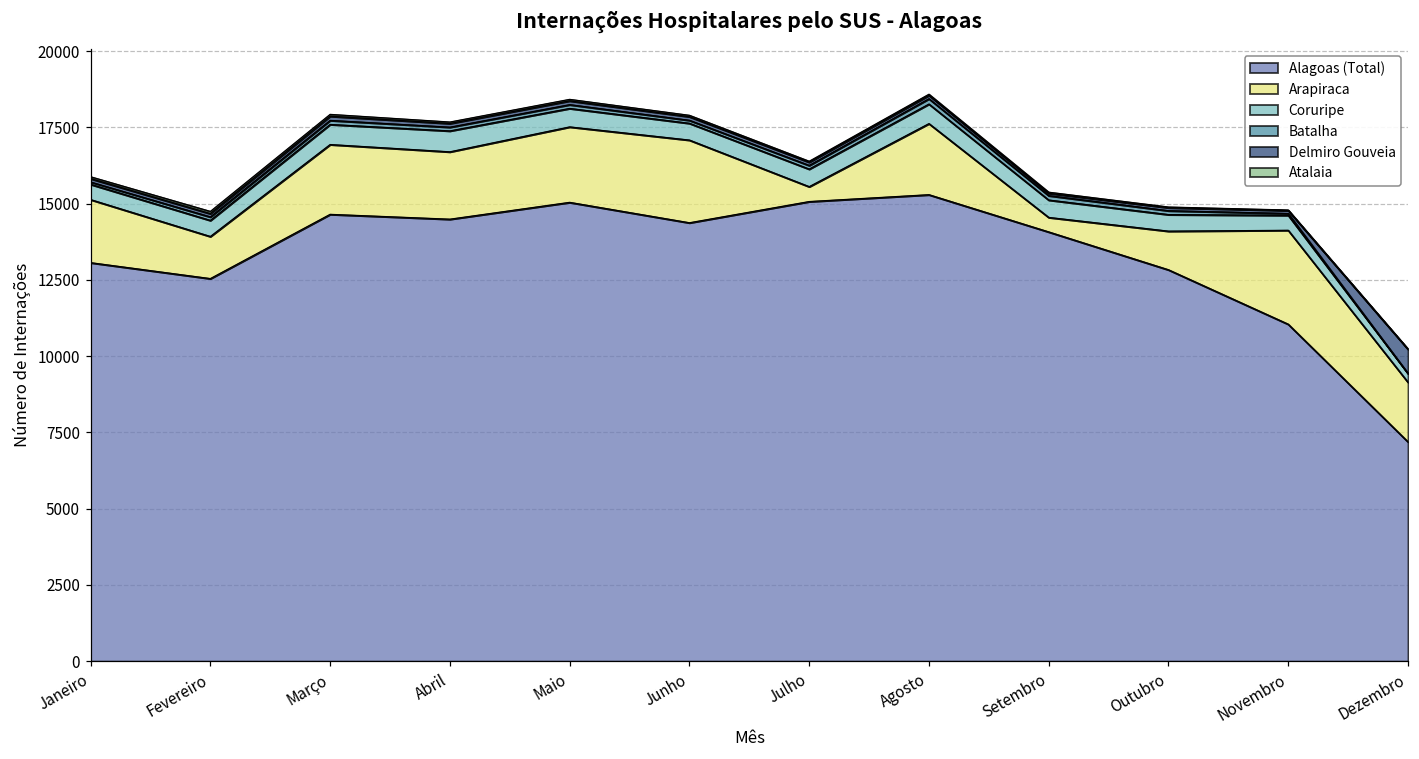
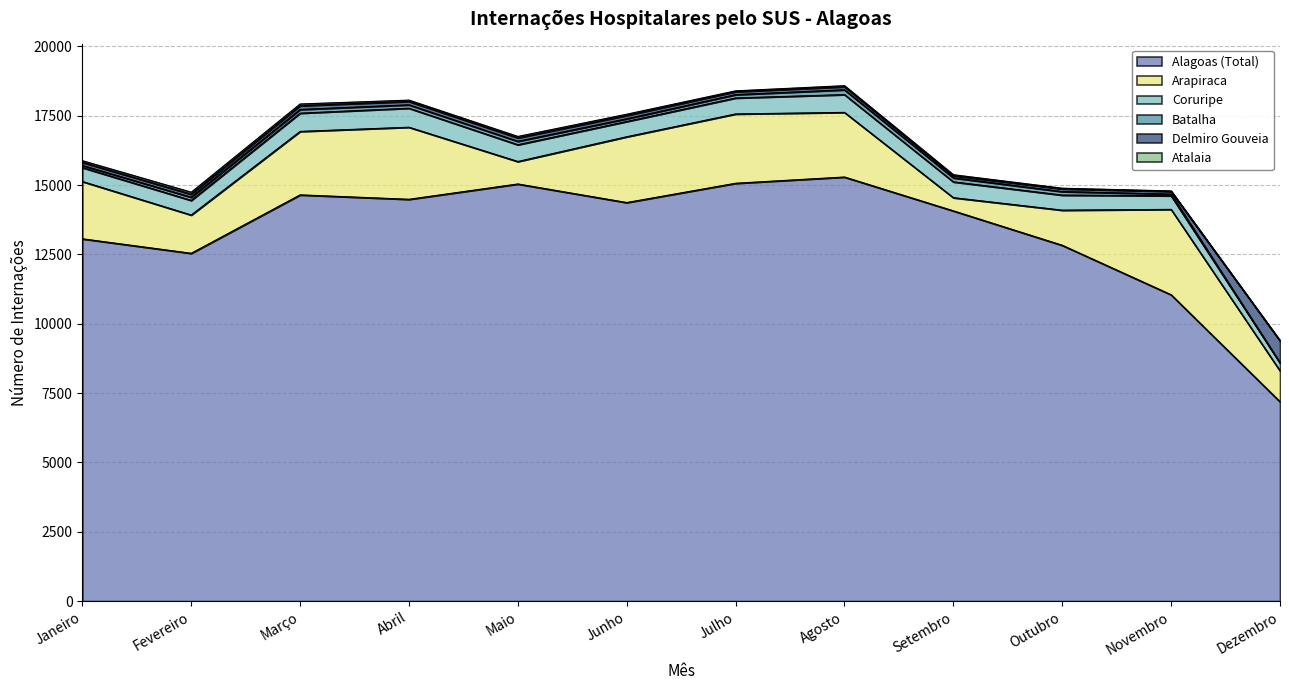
Arapiraca, Abril: 2200 -> 2600
Arapiraca, Maio: 2500 -> 800
Arapiraca, Junho: 2700 -> 2400
Arapiraca, Julho: 500 -> 2500
Arapiraca, Dezembro: 2000 -> 1100
